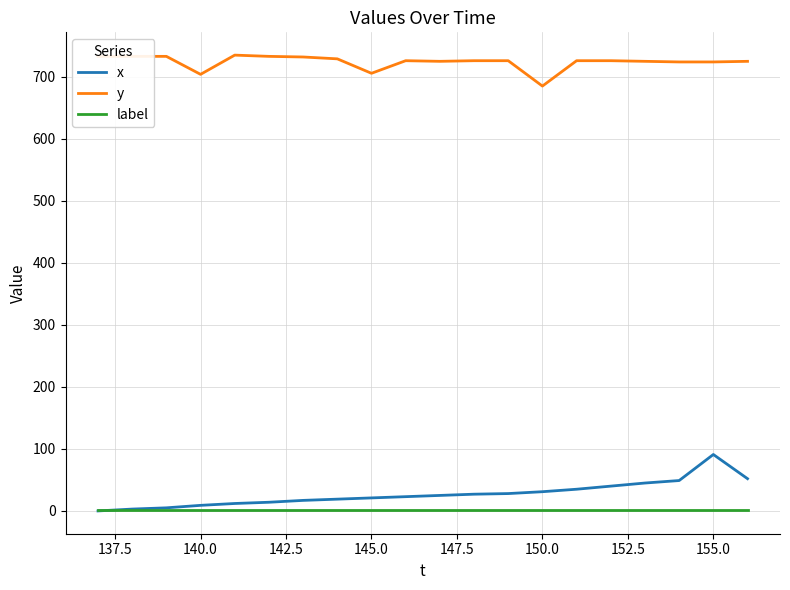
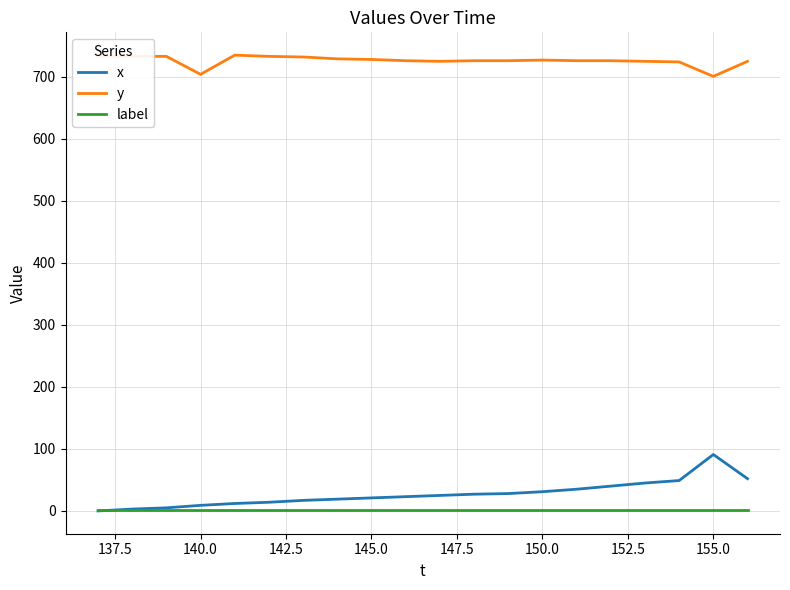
y, 145.0: 710 -> 730
y, 150.0: 690 -> 730
y, 155.0: 720 -> 700
